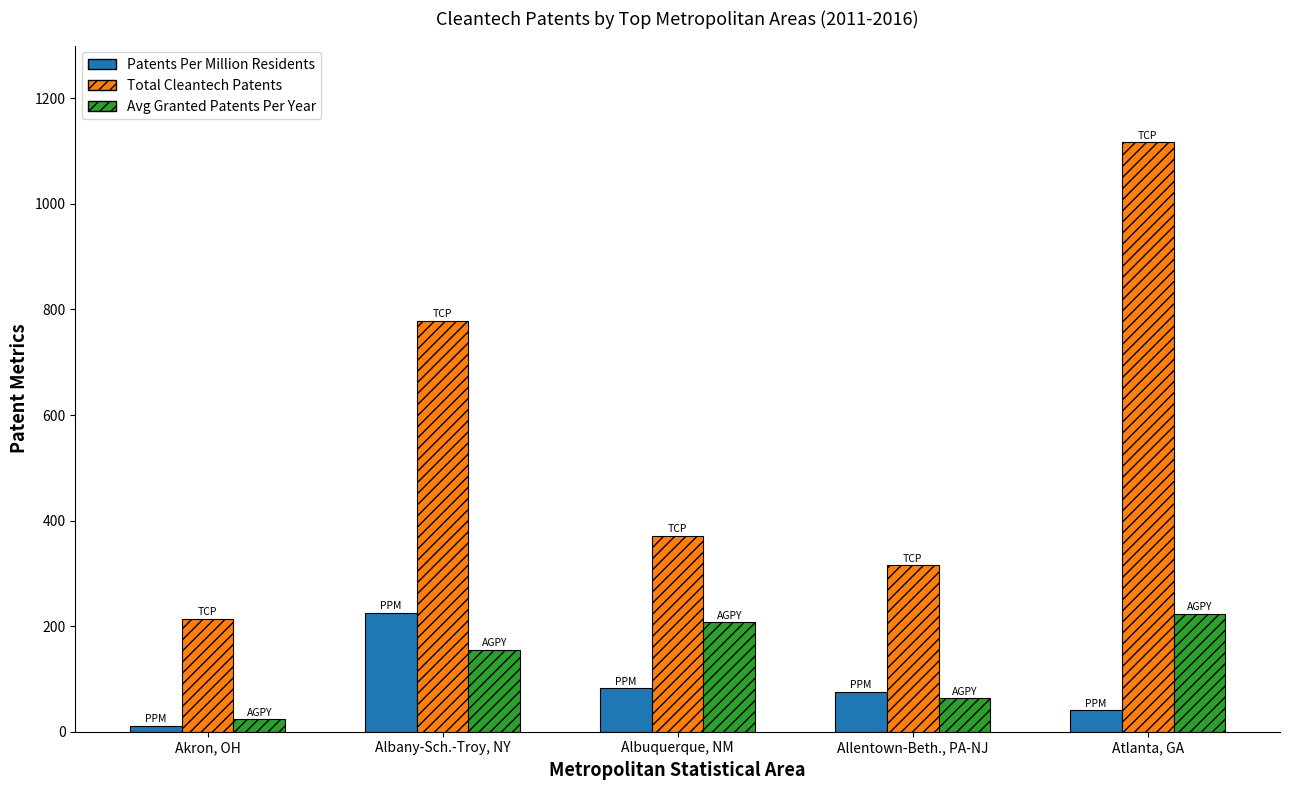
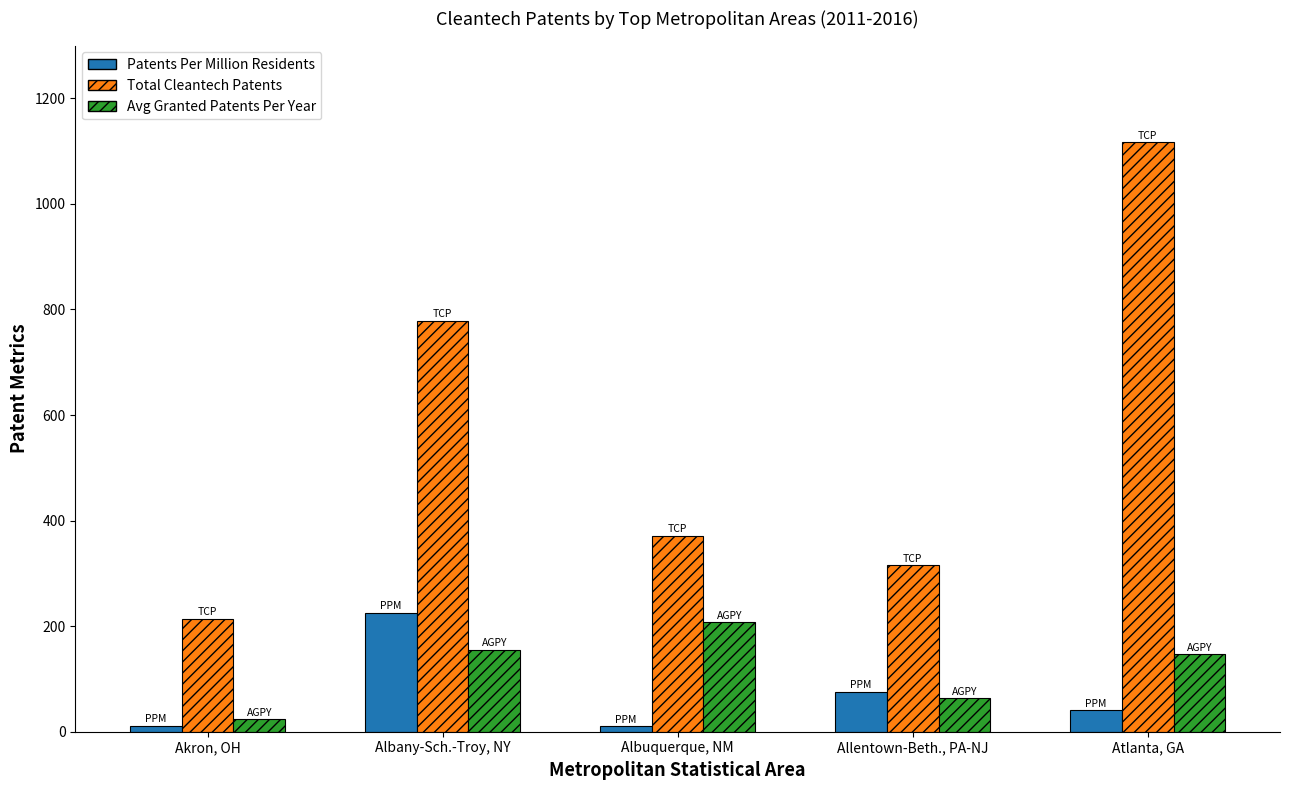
Patents Per Million Residents, Albuquerque, NM: 80 -> 10
Avg Granted Patents Per Year, Atlanta, GA: 220 -> 150
